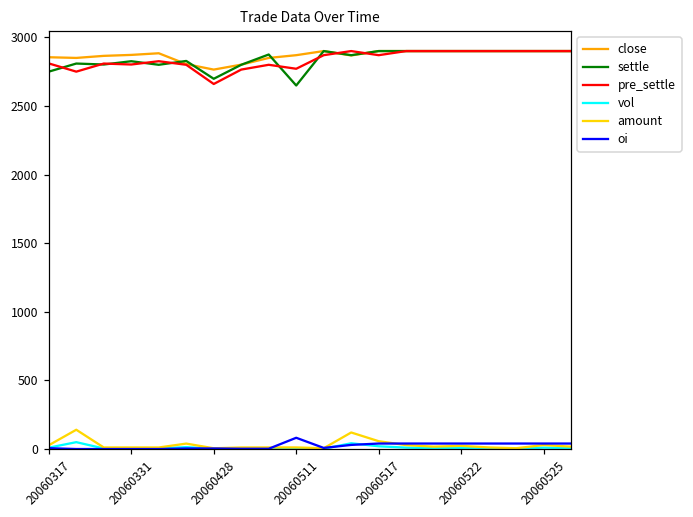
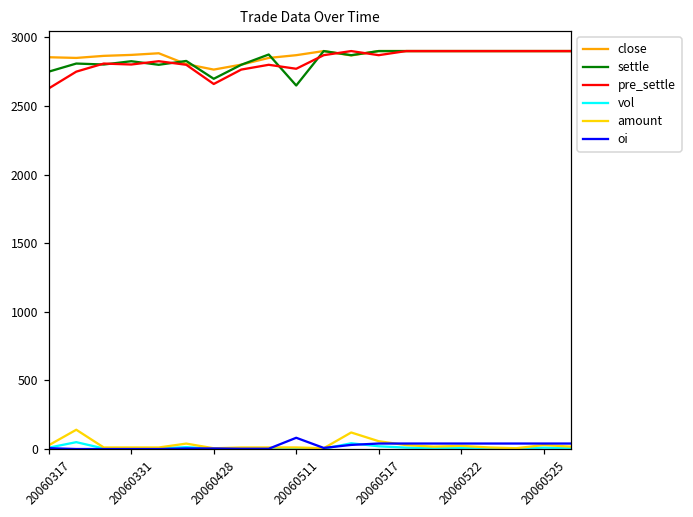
pre_settle, 20060317: 2810 -> 2630
